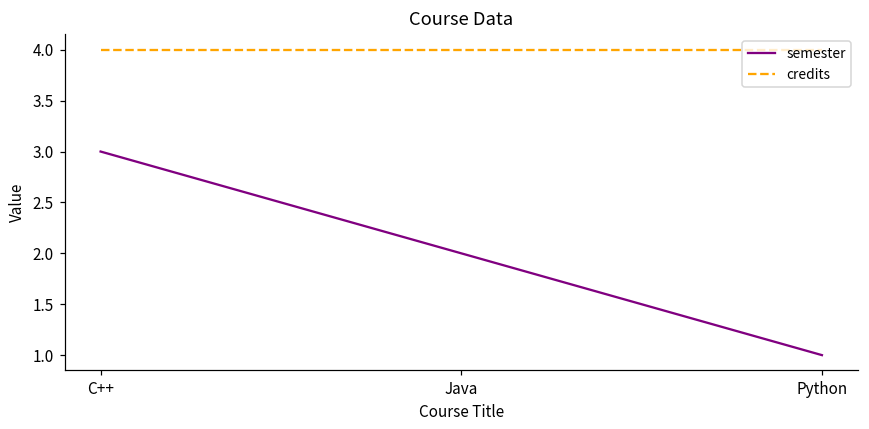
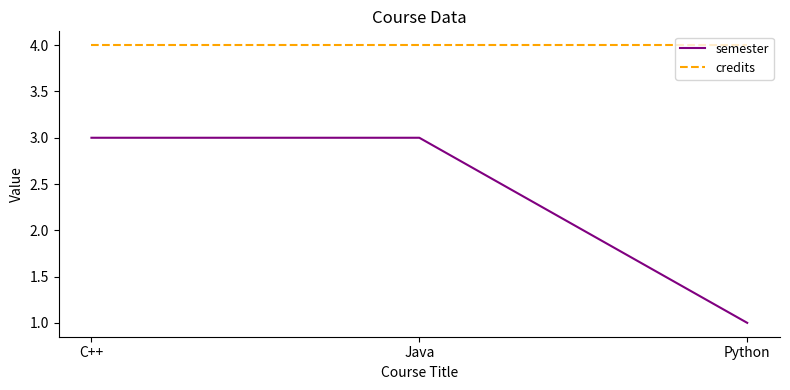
semester, Java: 2 -> 3
